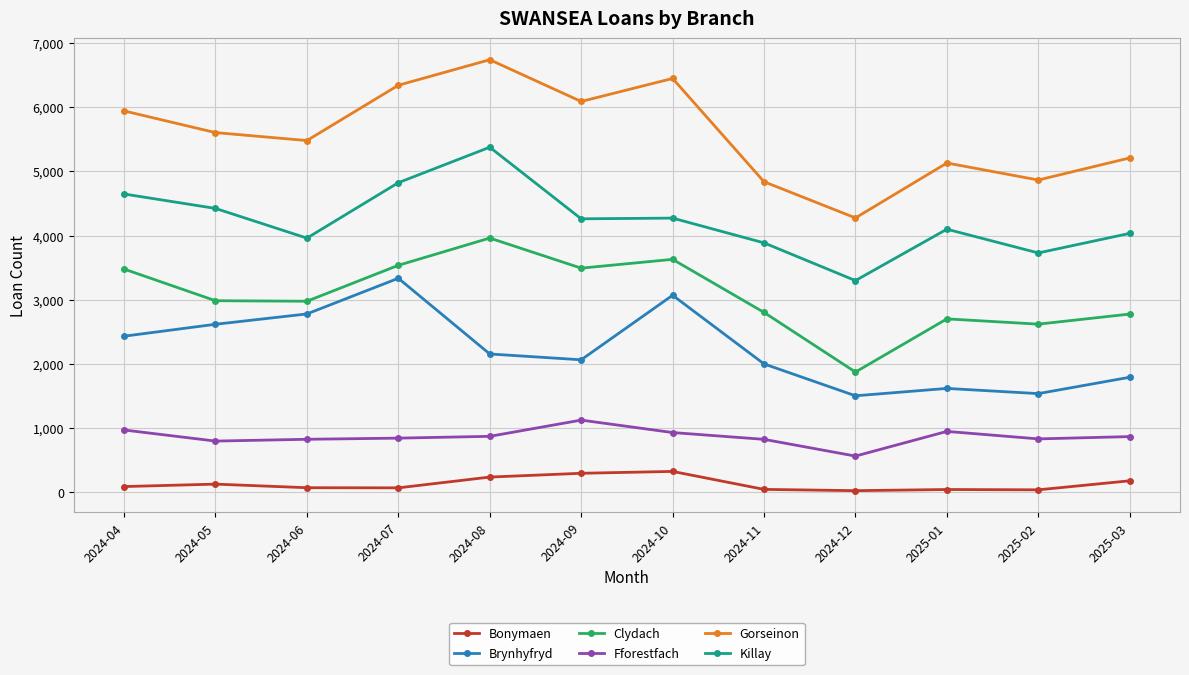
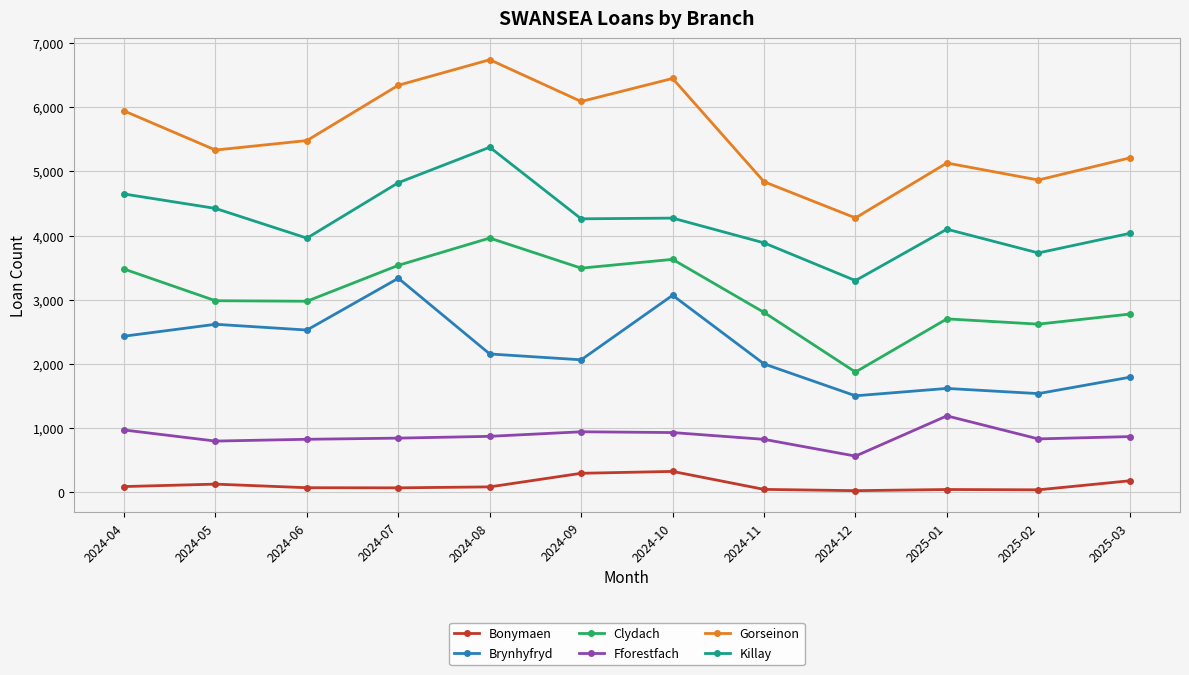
Gorseinon, 2024-05: 5,600 -> 5,300
Brynhyfryd, 2024-06: 2,800 -> 2,500
Bonymaen, 2024-08: 200 -> 100
Fforestfach, 2024-09: 1,100 -> 900
Fforestfach, 2025-01: 900 -> 1,200
